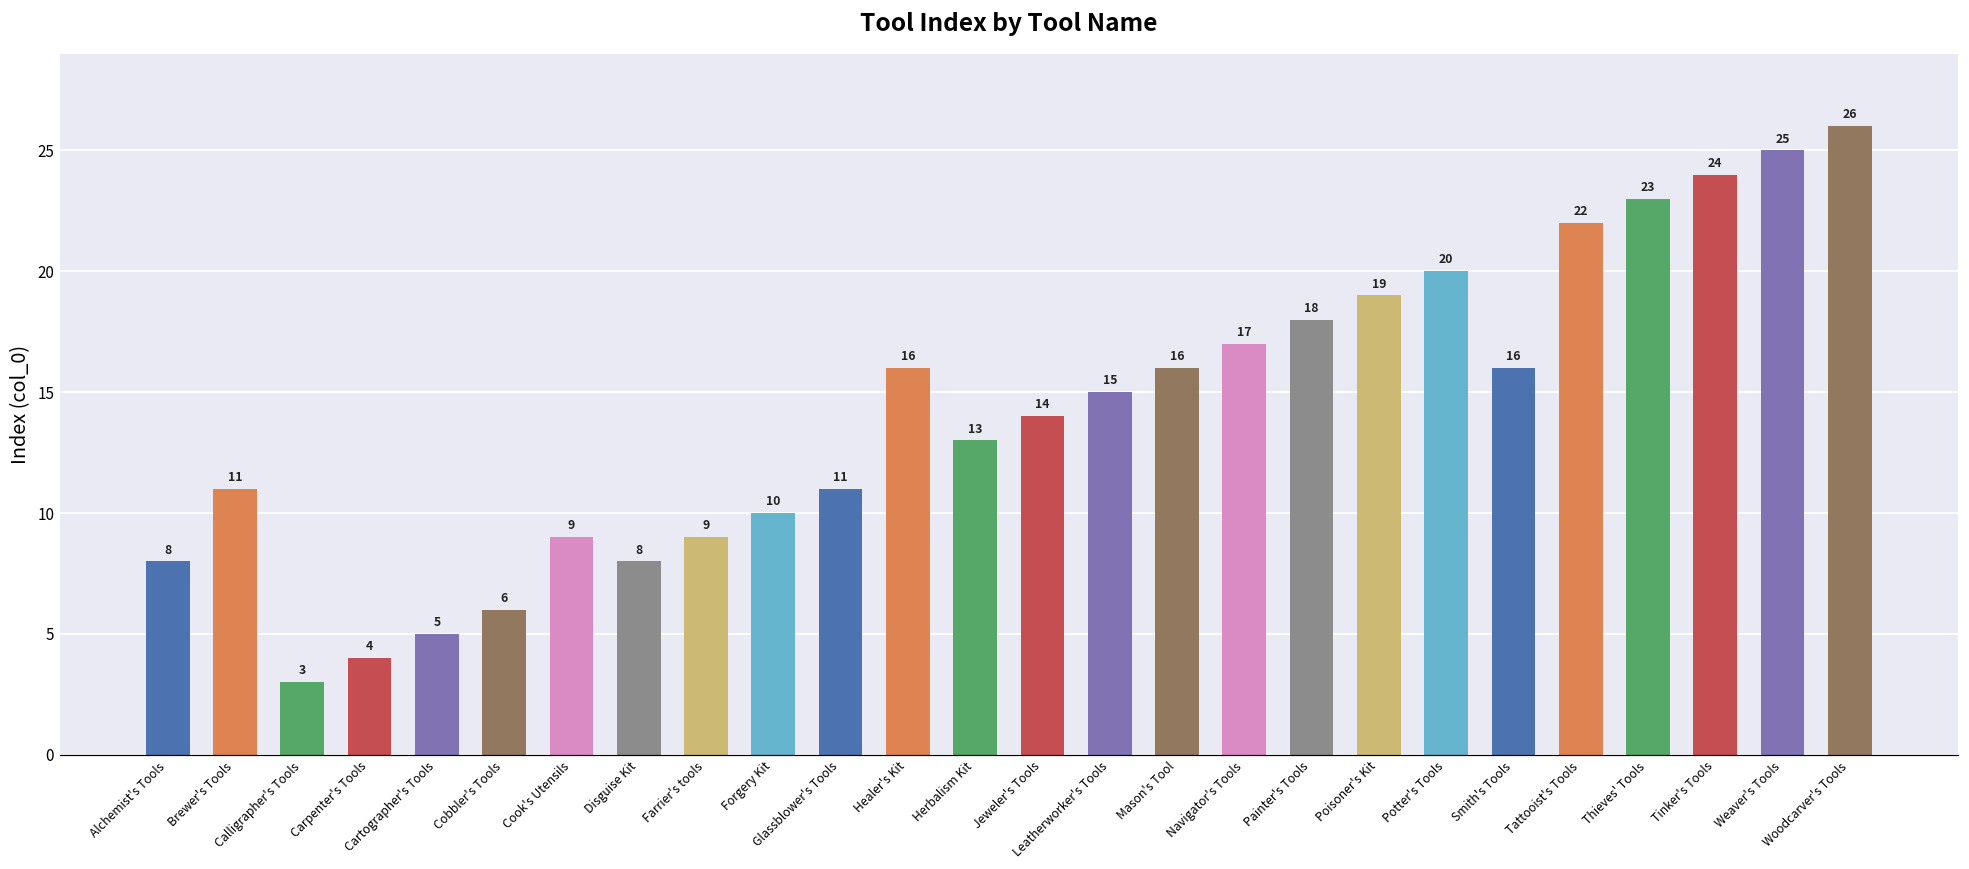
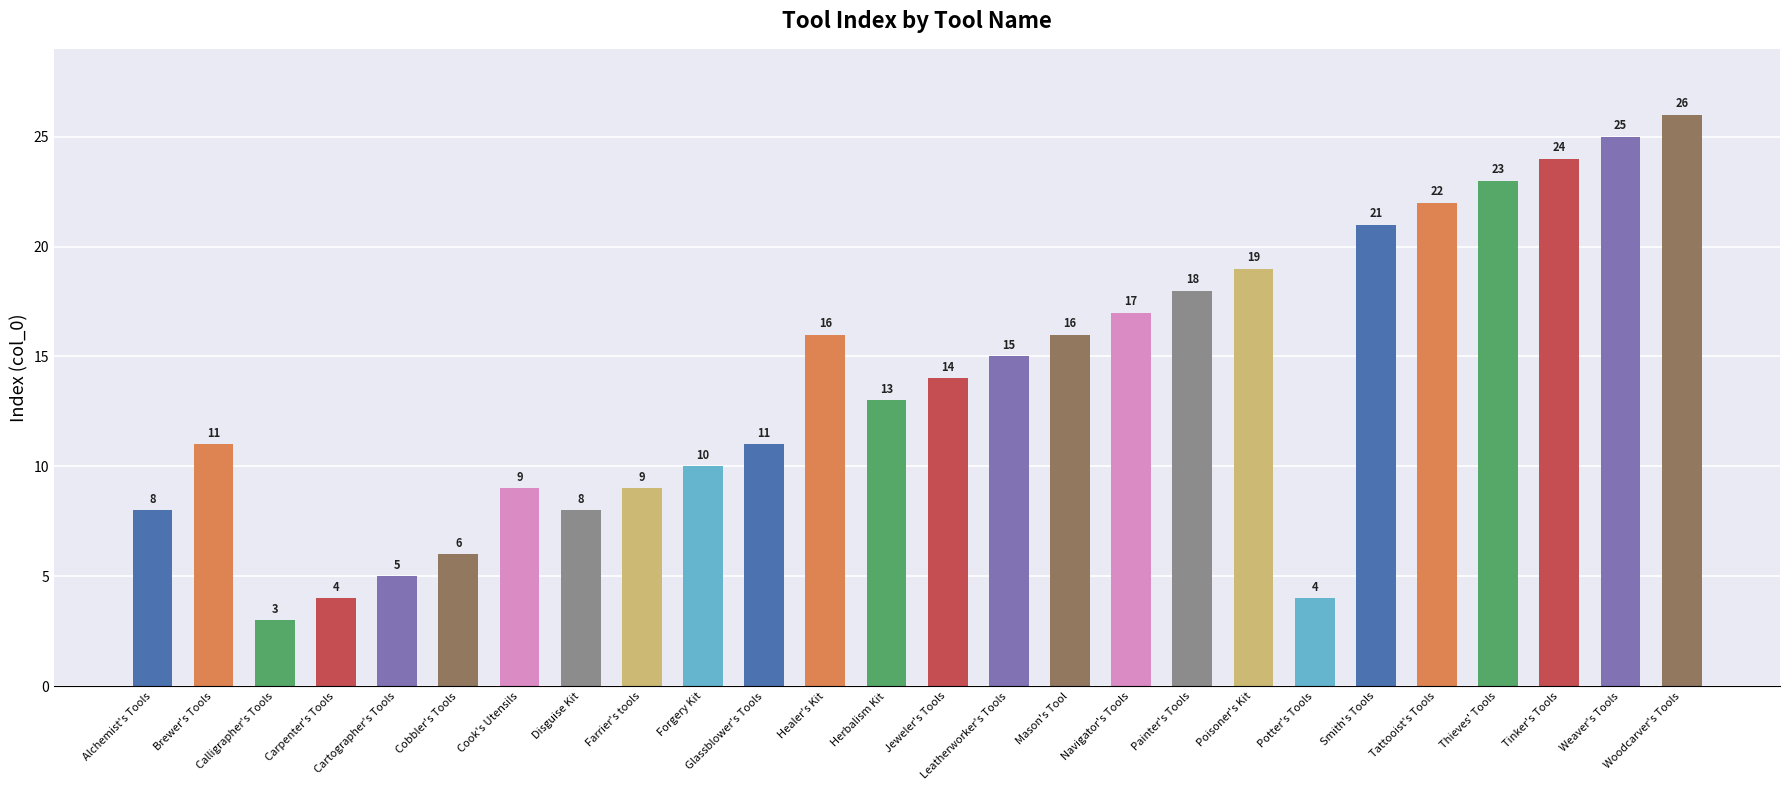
Potter's Tools: 20 -> 4
Smith's Tools: 16 -> 21
